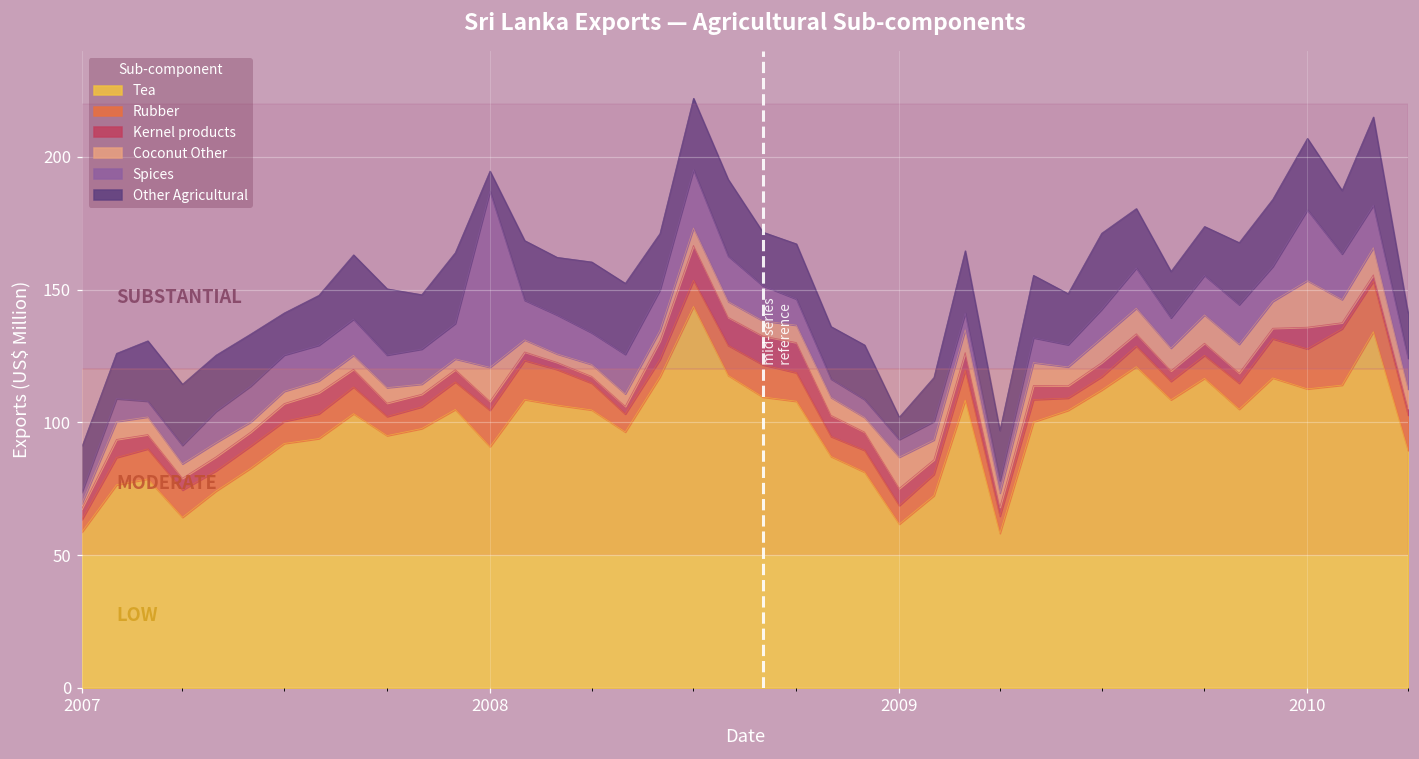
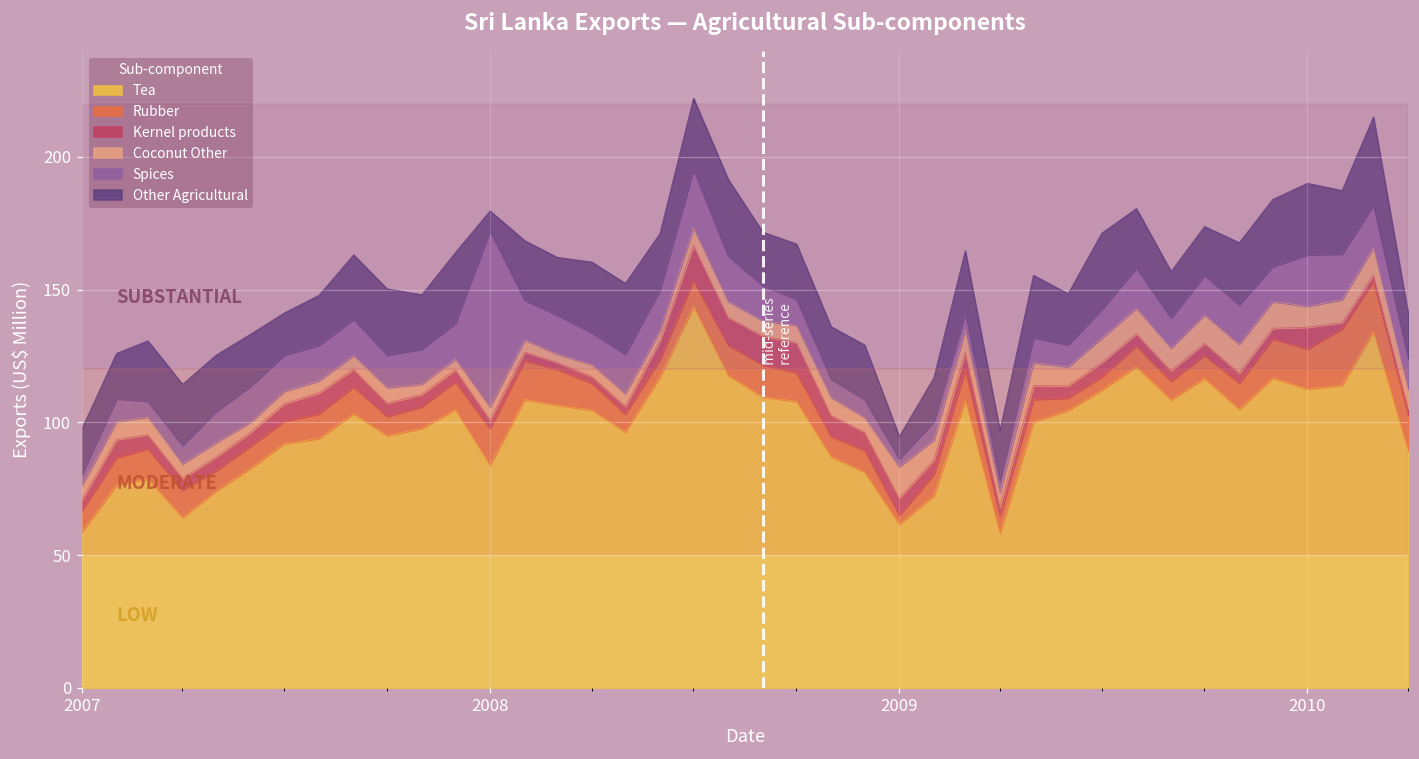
Rubber, 2007: 5 -> 8
Coconut Other, 2007: 2 -> 5
Tea, 2008: 91 -> 84
Coconut Other, 2008: 13 -> 5
Rubber, 2009: 7 -> 3
Spices, 2009: 7 -> 3
Coconut Other, 2010: 18 -> 8
Spices, 2010: 27 -> 19
